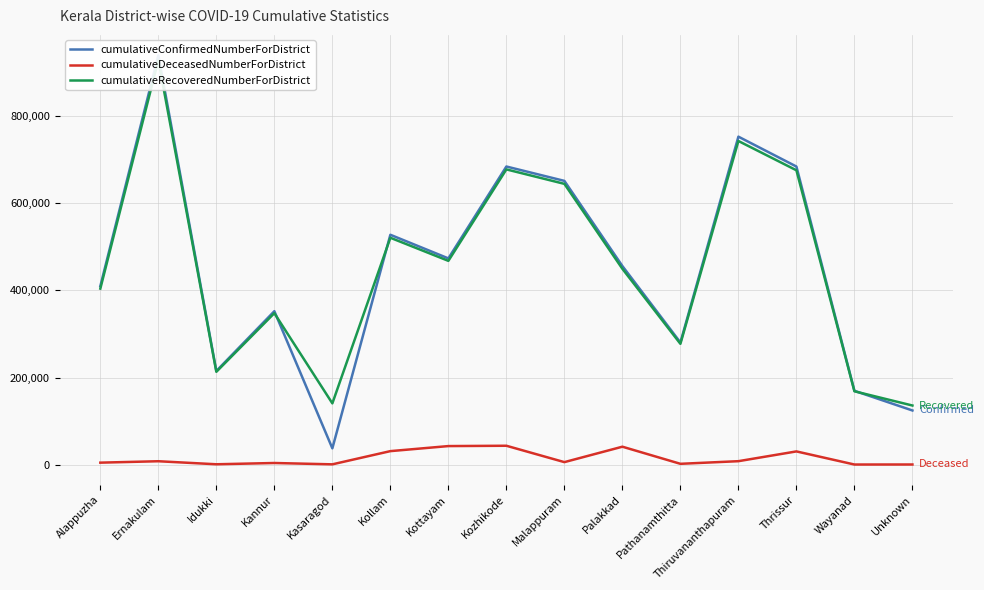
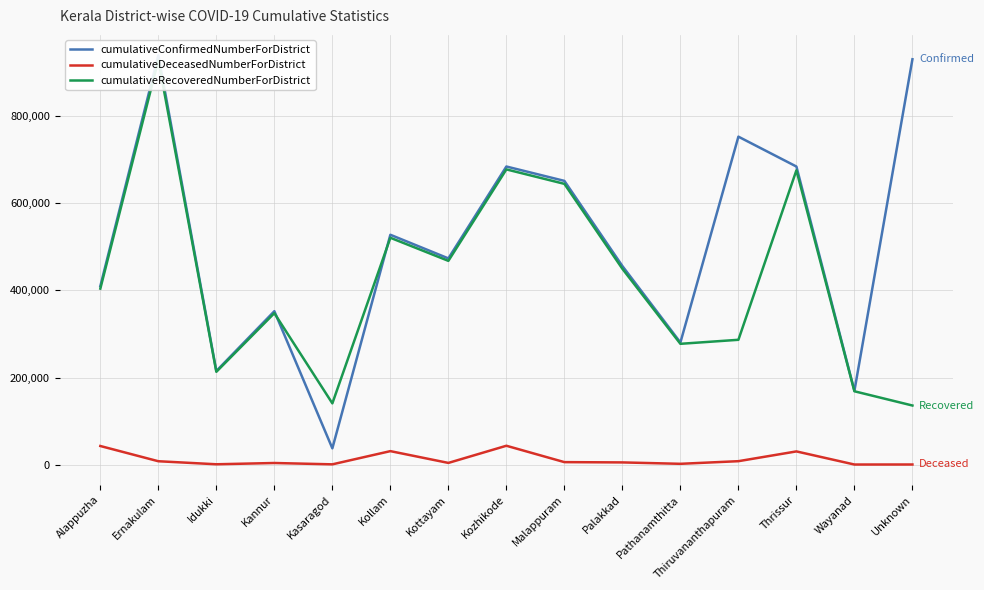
cumulativeDeceasedNumberForDistrict, Alappuzha: 10,000 -> 40,000
cumulativeDeceasedNumberForDistrict, Kottayam: 40,000 -> 0
cumulativeDeceasedNumberForDistrict, Palakkad: 40,000 -> 10,000
cumulativeRecoveredNumberForDistrict, Thiruvananthapuram: 740,000 -> 290,000
cumulativeConfirmedNumberForDistrict, Unknown: 120,000 -> 930,000
